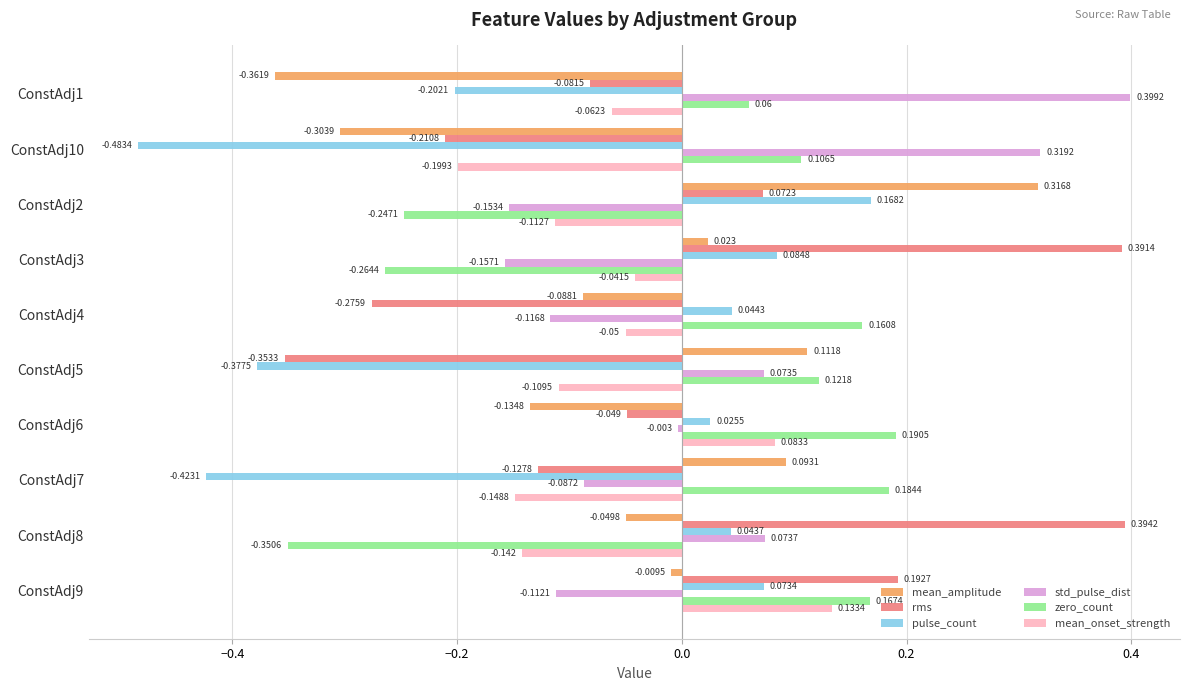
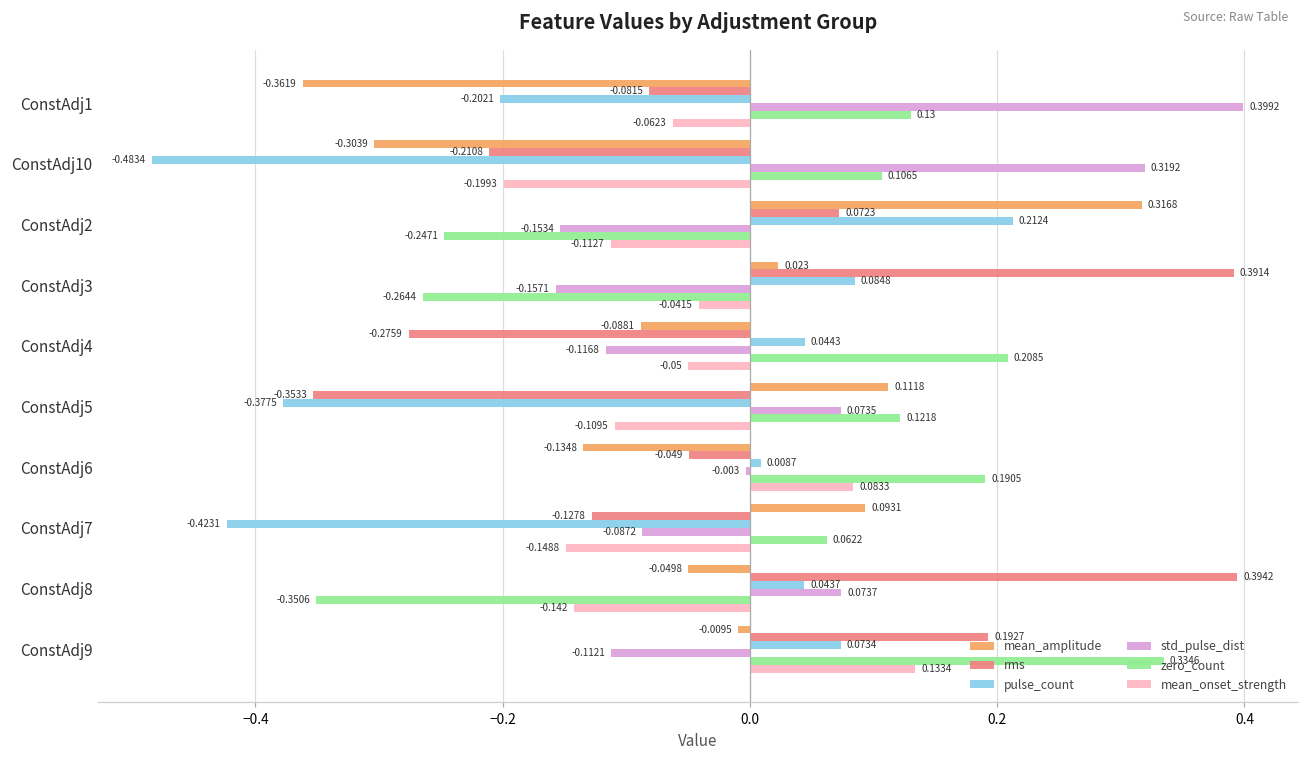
zero_count, ConstAdj1: 0.06 -> 0.13
pulse_count, ConstAdj2: 0.1682 -> 0.2124
zero_count, ConstAdj4: 0.1608 -> 0.2085
pulse_count, ConstAdj6: 0.0255 -> 0.0087
zero_count, ConstAdj7: 0.1844 -> 0.0622
zero_count, ConstAdj9: 0.1674 -> 0.3346
